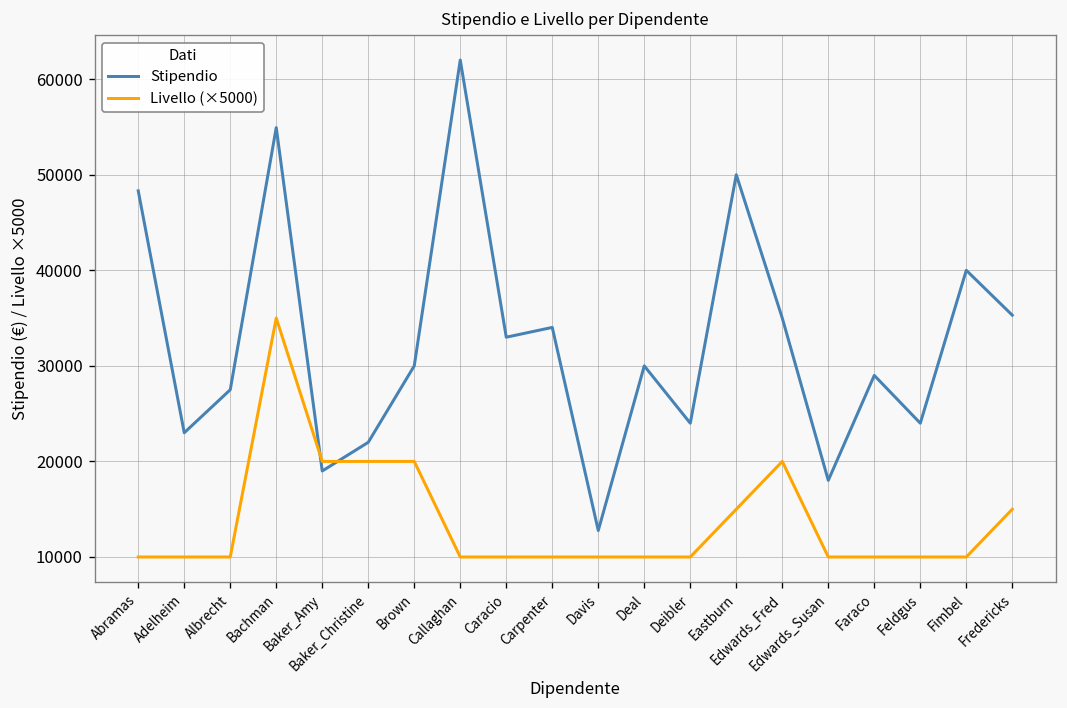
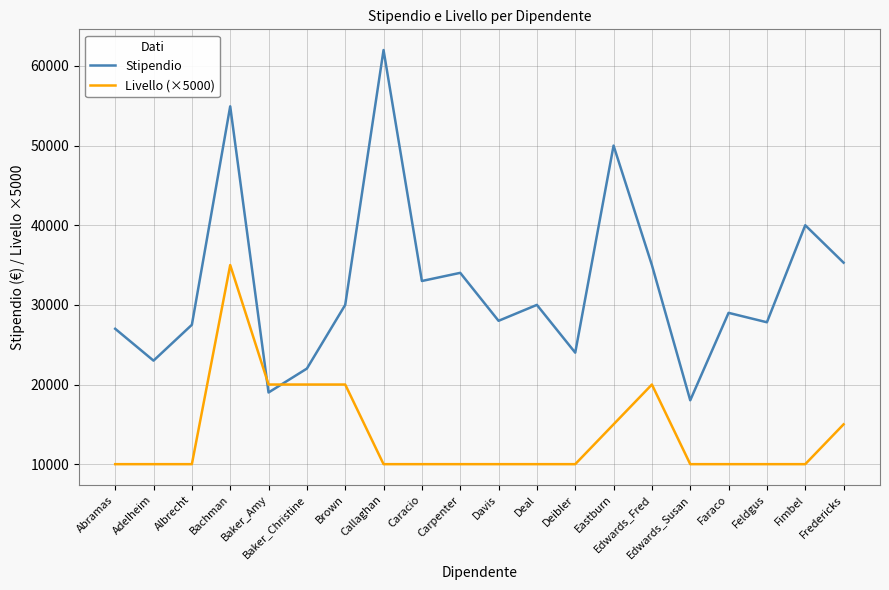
Stipendio, Abramas: 48000 -> 27000
Stipendio, Davis: 13000 -> 28000
Stipendio, Feldgus: 24000 -> 28000
